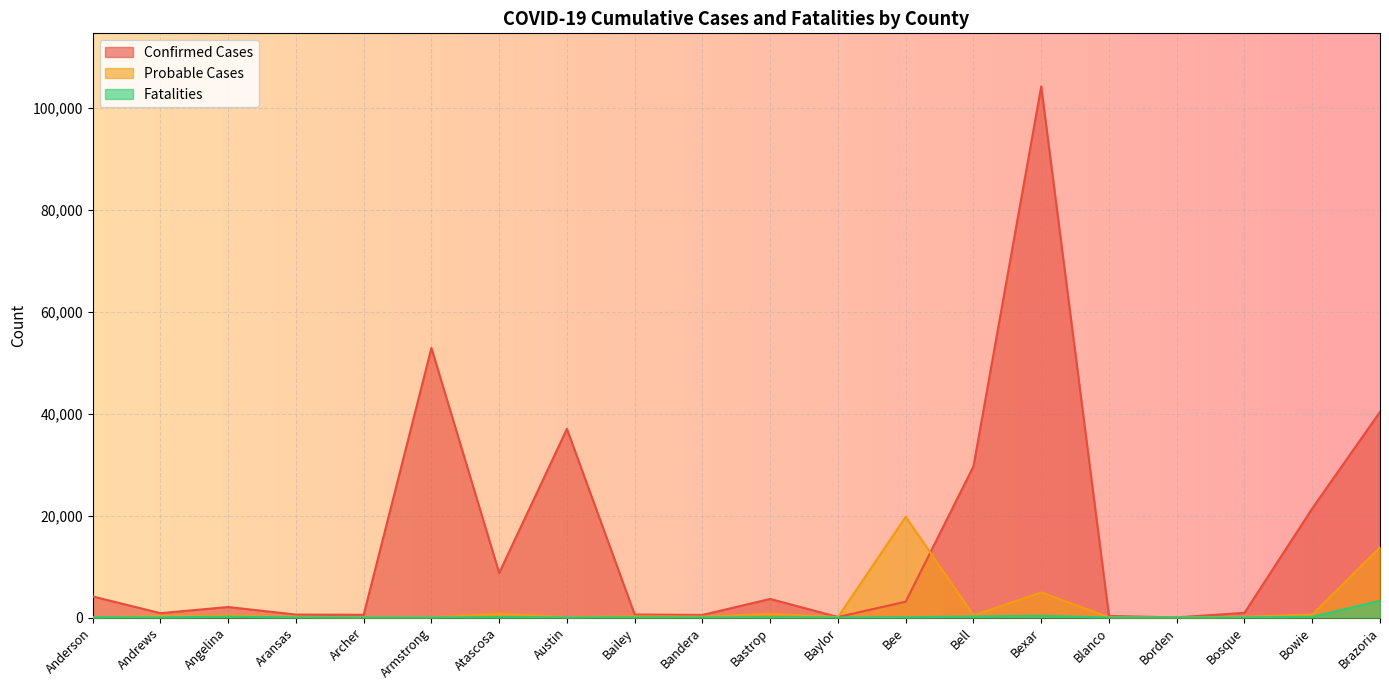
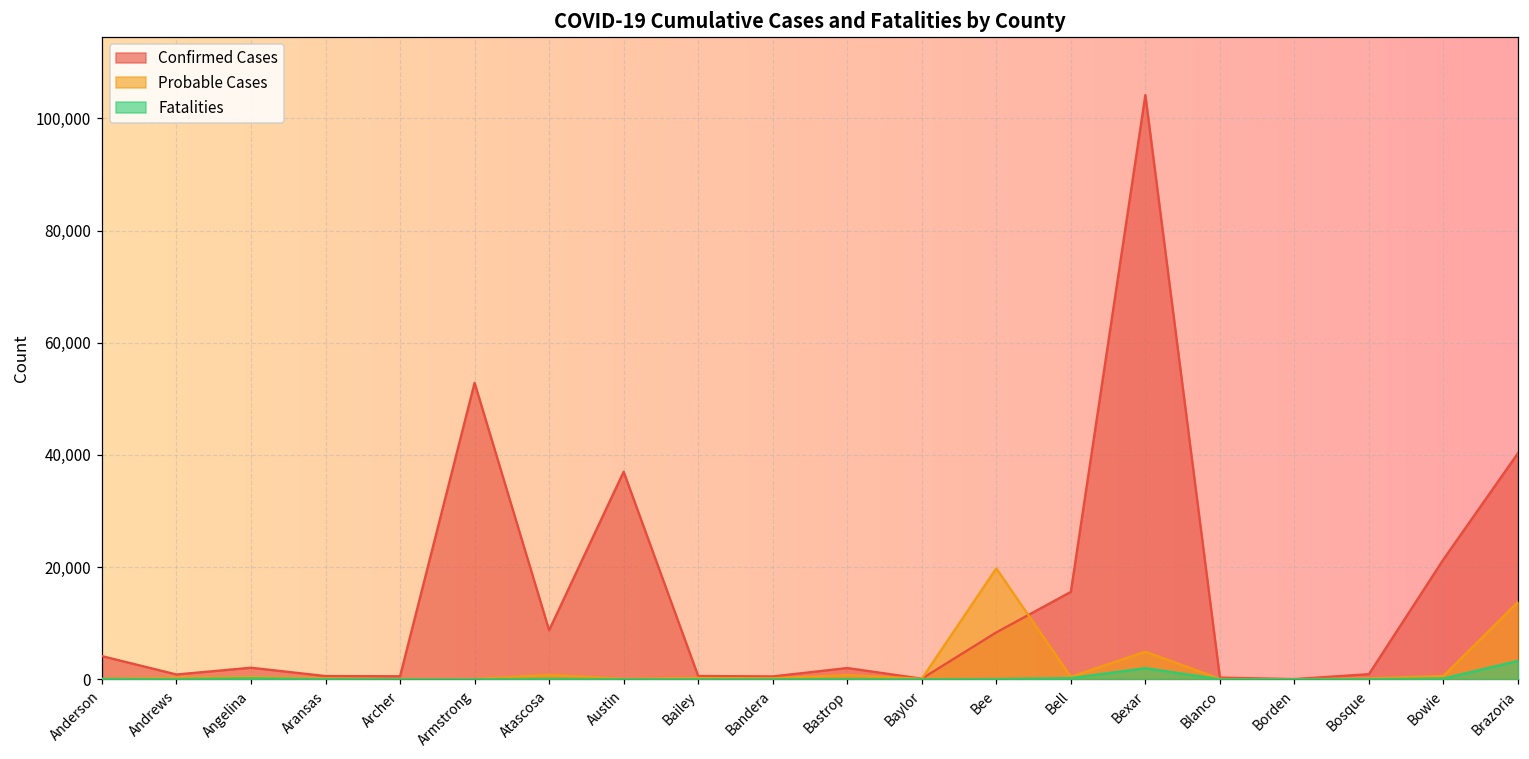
Confirmed Cases, Bastrop: 4,000 -> 2,000
Confirmed Cases, Bee: 3,000 -> 8,000
Confirmed Cases, Bell: 30,000 -> 16,000
Fatalities, Bexar: 0 -> 2,000
